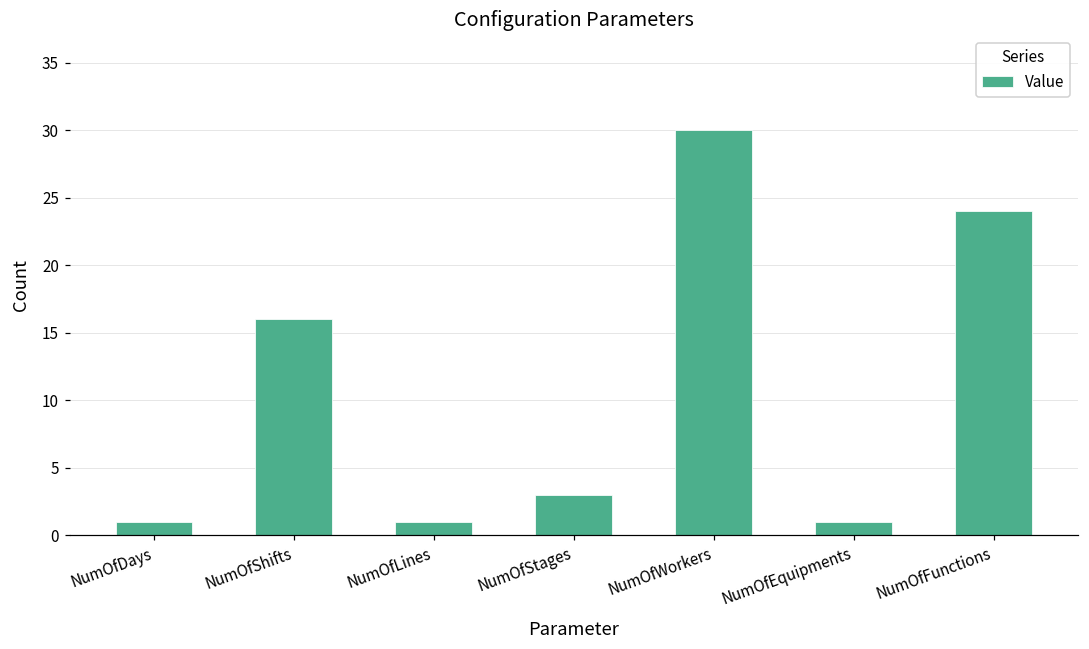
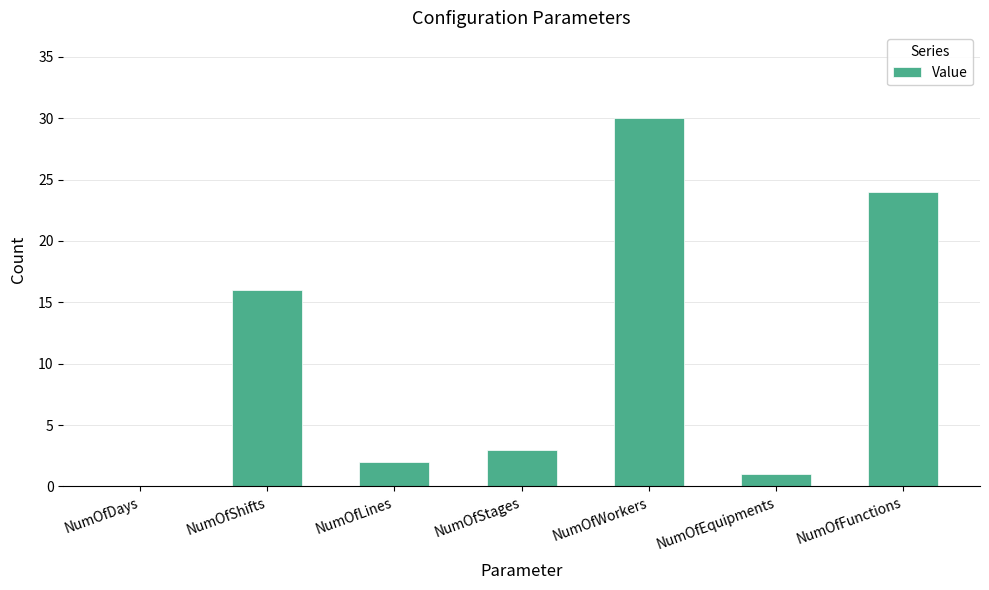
NumOfDays: 1 -> 0
NumOfLines: 1 -> 2
